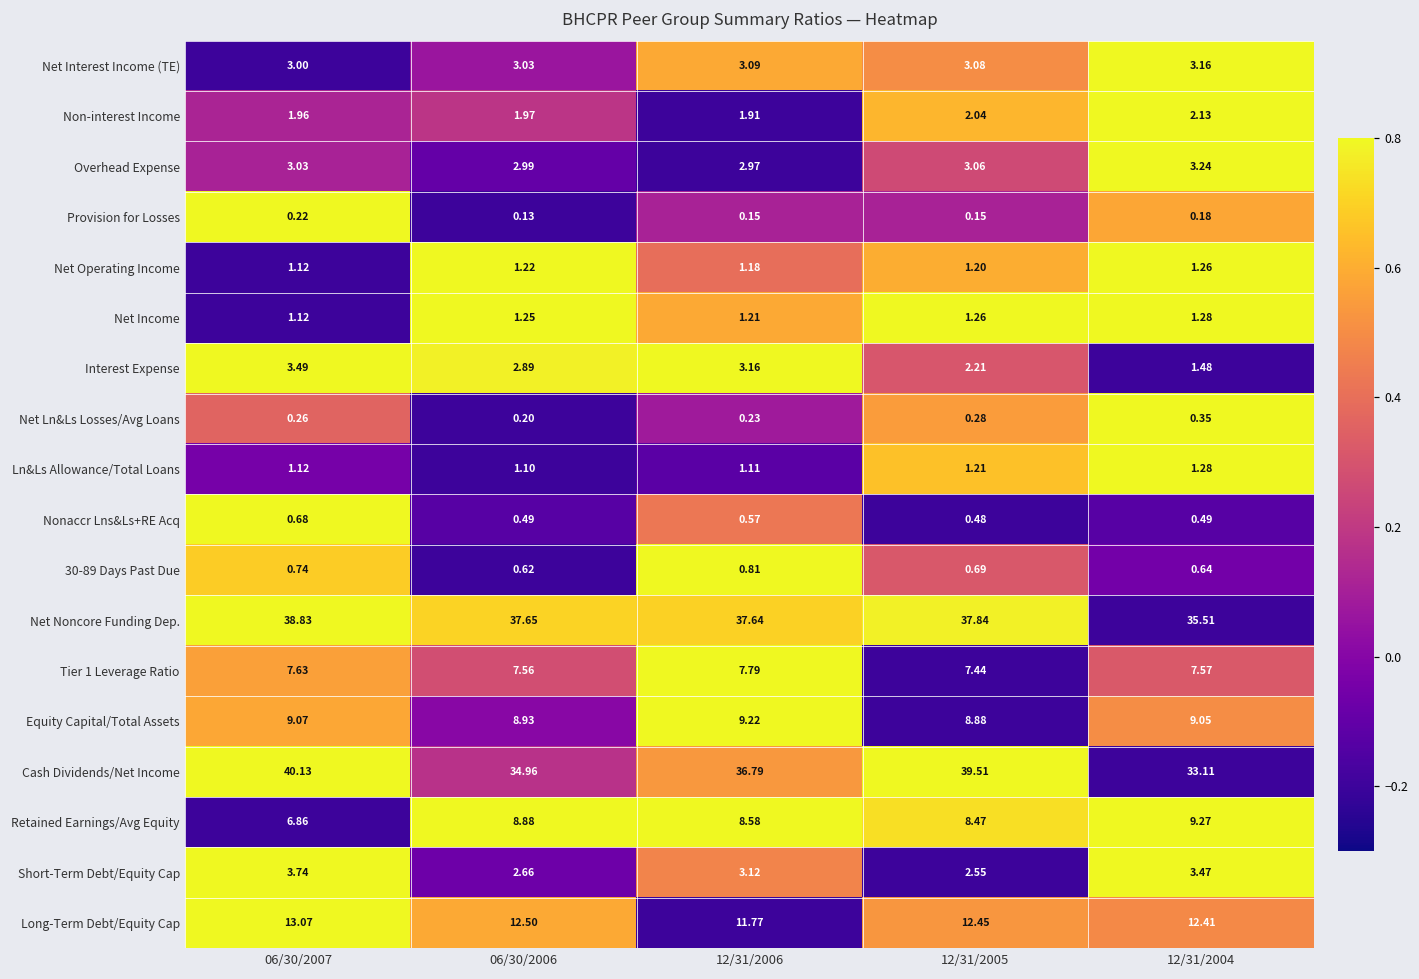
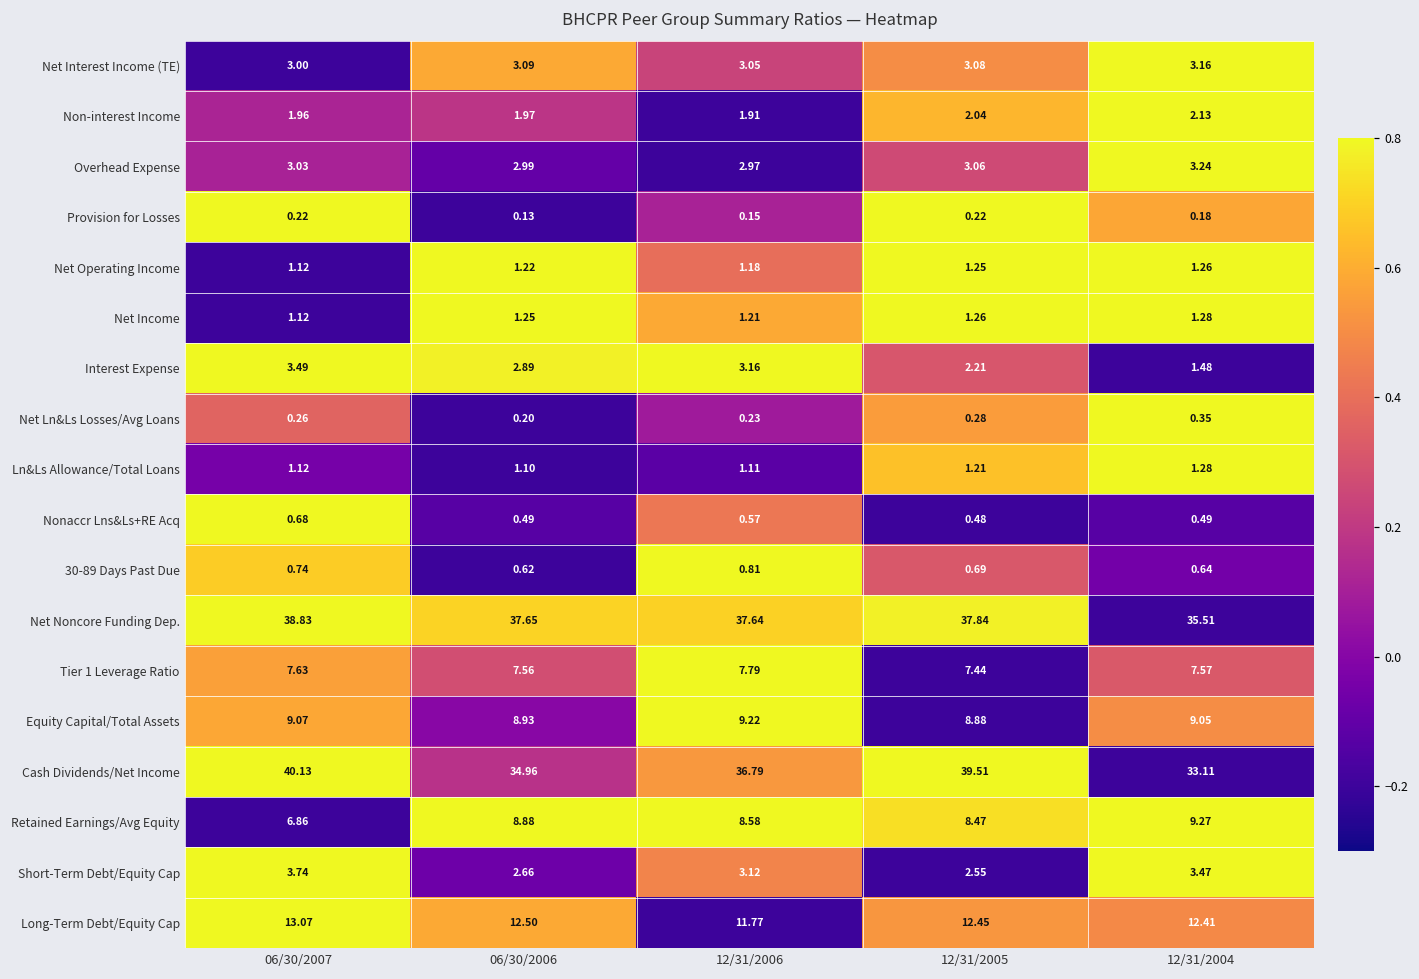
Net Interest Income (TE), 06/30/2006: 3.03 -> 3.09
Net Interest Income (TE), 12/31/2006: 3.09 -> 3.05
Provision for Losses, 12/31/2005: 0.15 -> 0.22
Net Operating Income, 12/31/2005: 1.20 -> 1.25
